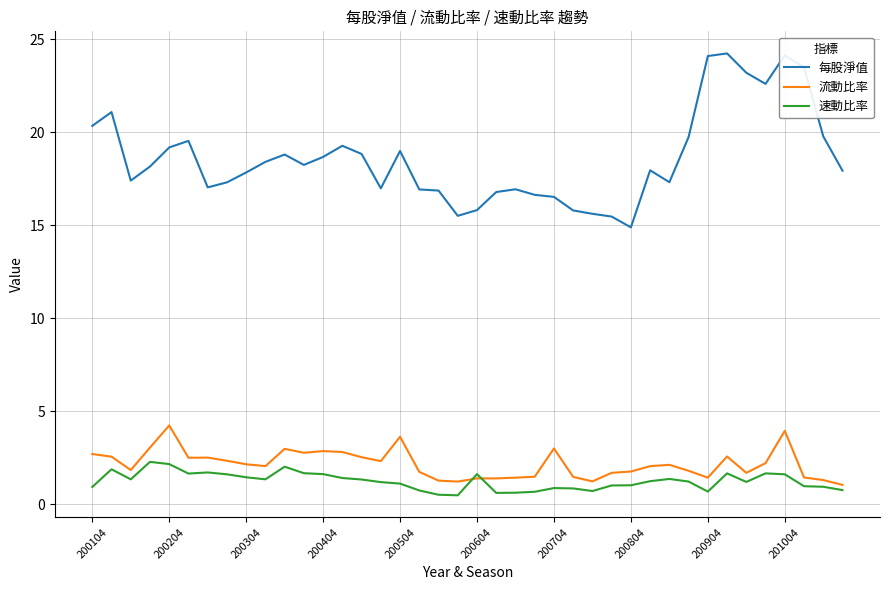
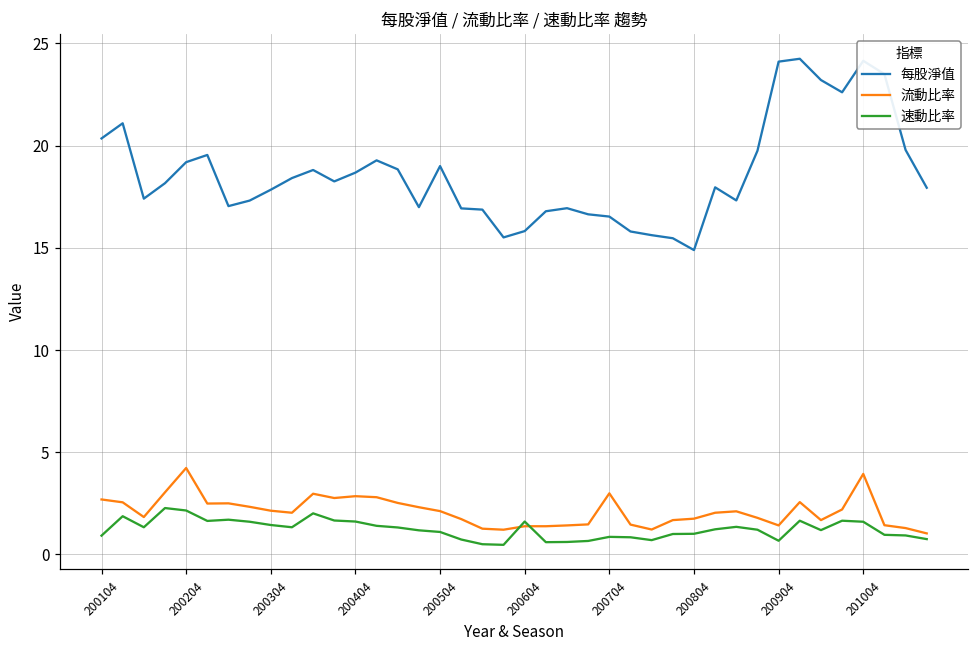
流動比率, 200504: 3.6 -> 2.1
